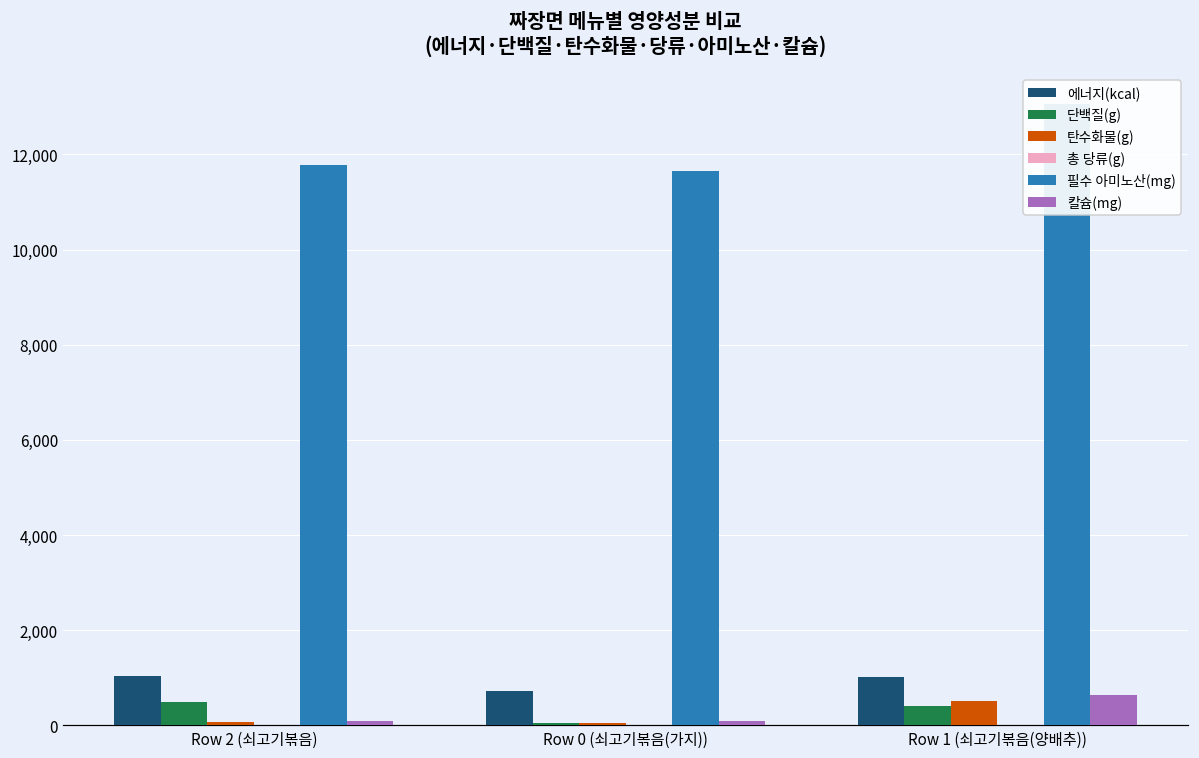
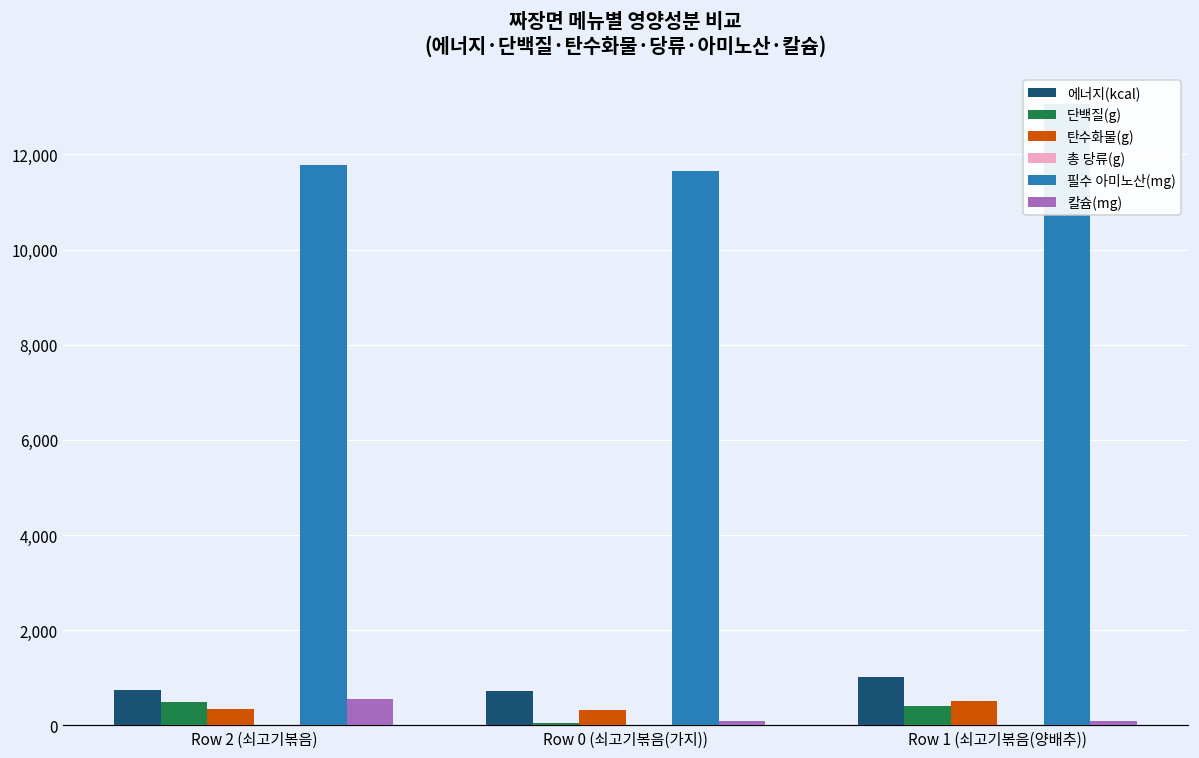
에너지(kcal), Row 2 (쇠고기볶음): 1,000 -> 700
탄수화물(g), Row 2 (쇠고기볶음): 100 -> 300
칼슘(mg), Row 2 (쇠고기볶음): 100 -> 500
탄수화물(g), Row 0 (쇠고기볶음(가지)): 100 -> 300
칼슘(mg), Row 1 (쇠고기볶음(양배추)): 600 -> 100
